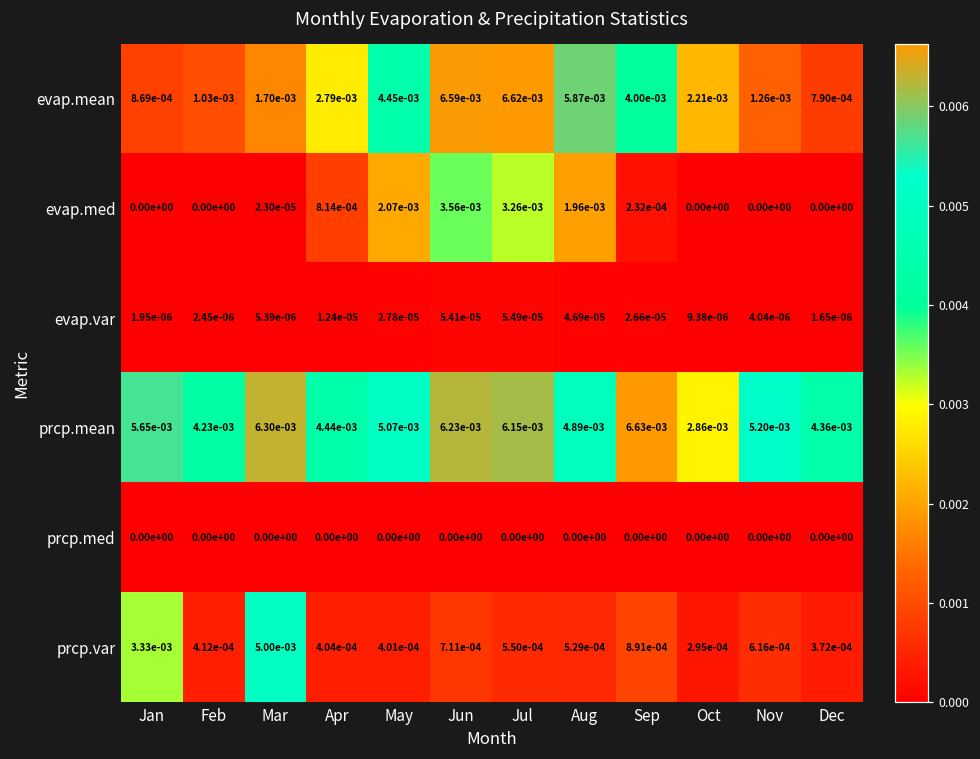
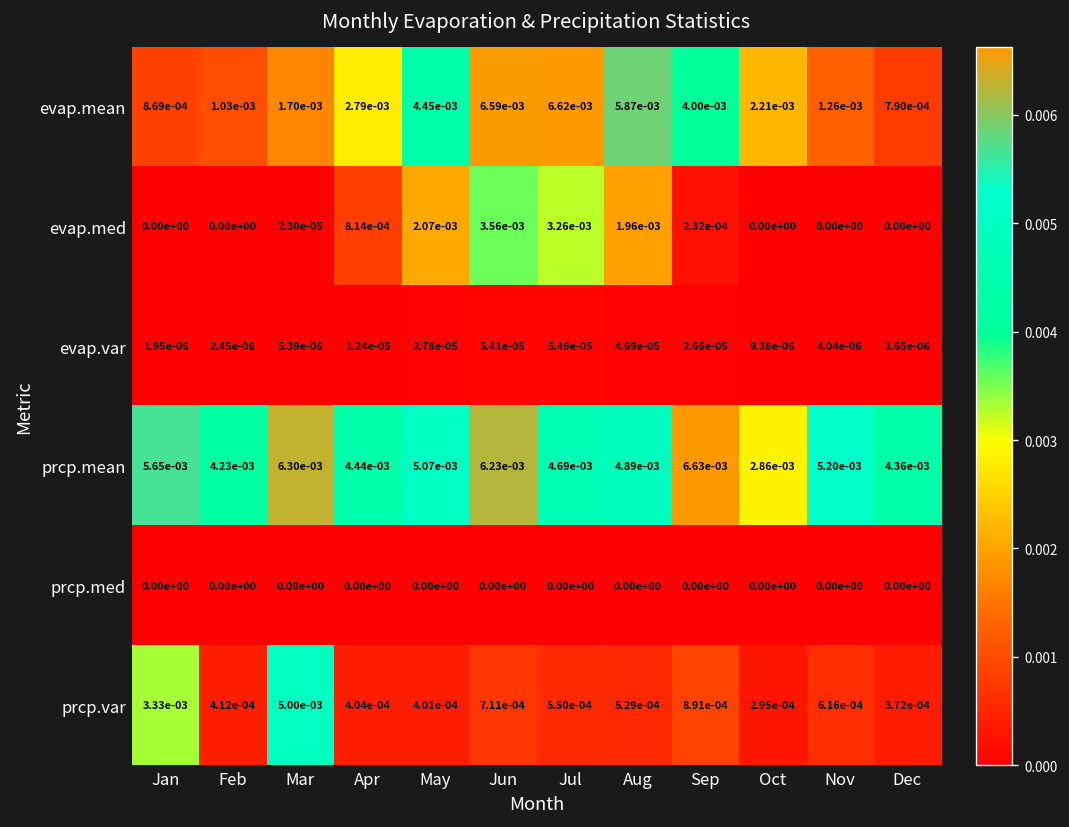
prcp.mean, Jul: 6.15e-03 -> 4.69e-03
